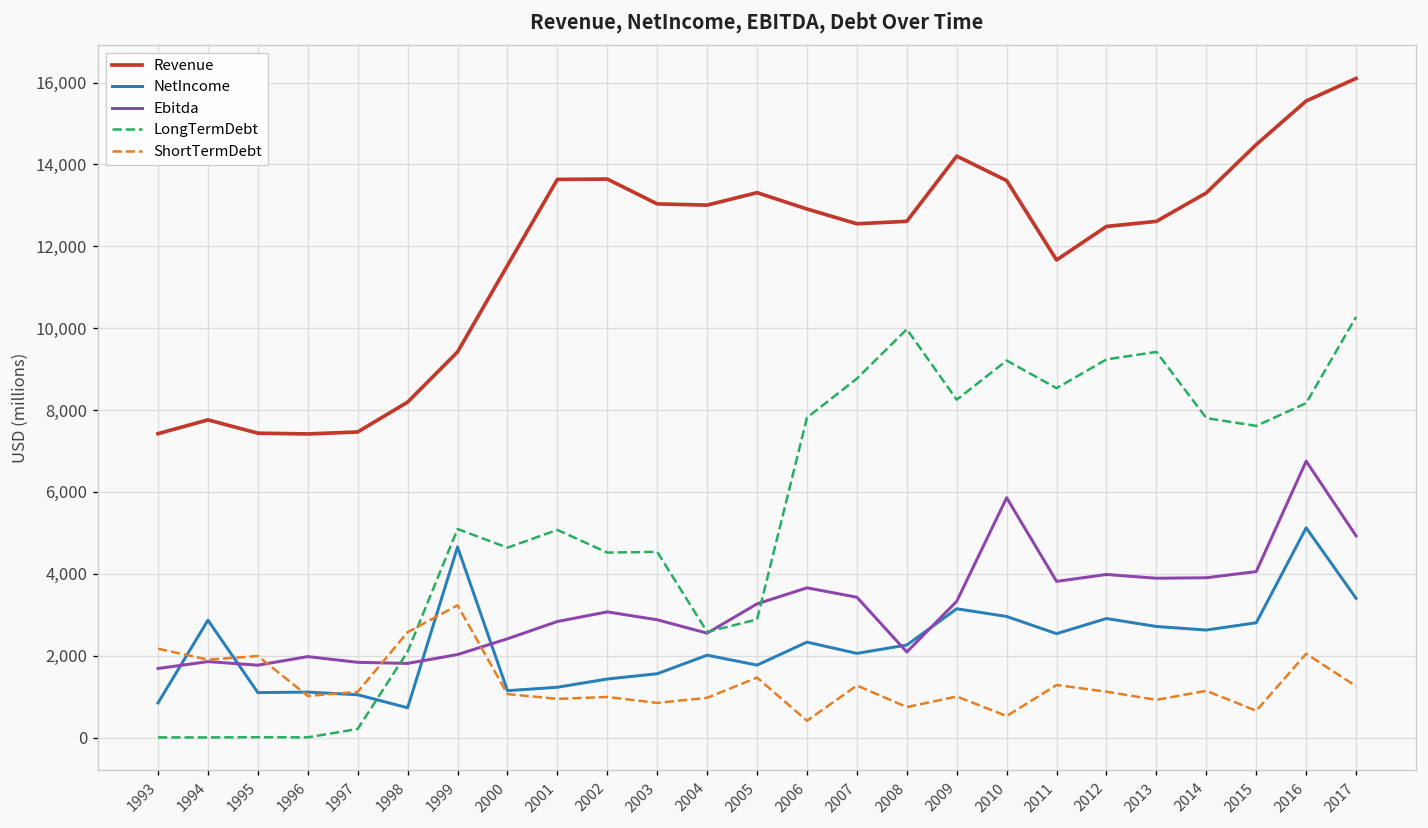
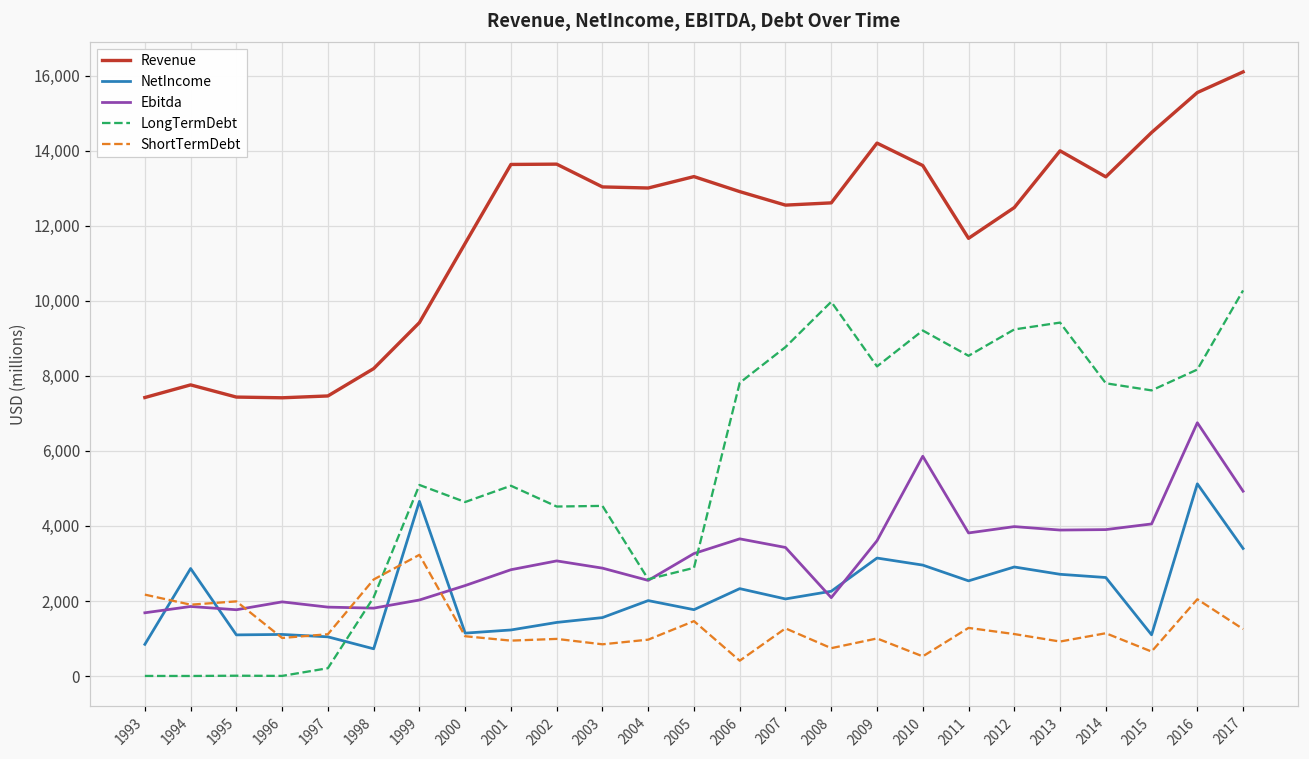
Ebitda, 2009: 3,300 -> 3,600
Revenue, 2013: 12,600 -> 14,000
NetIncome, 2015: 2,800 -> 1,100
